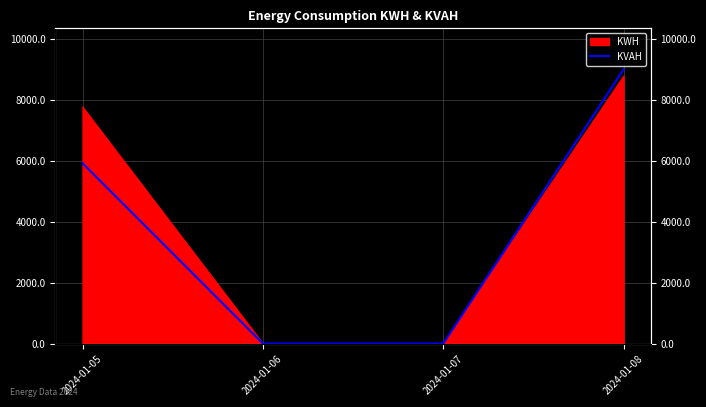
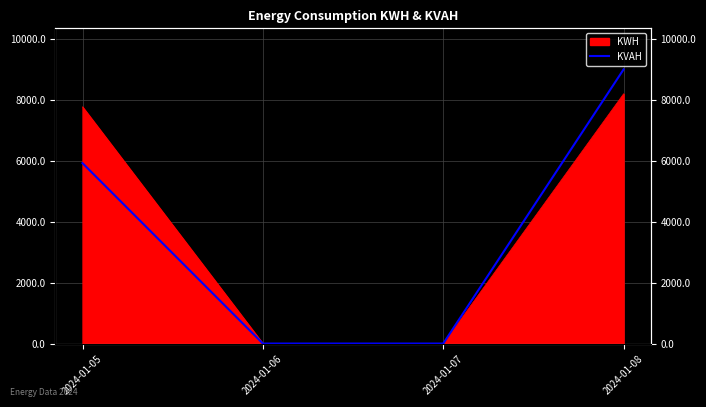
KWH, 2024-01-08: 8800 -> 8200
